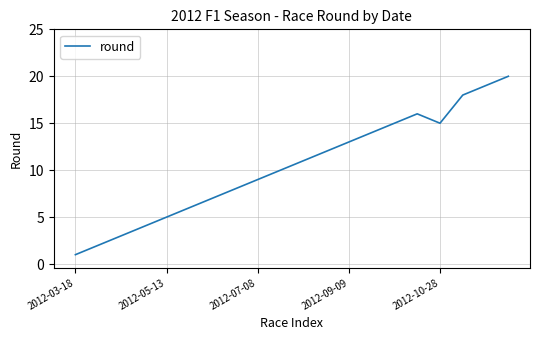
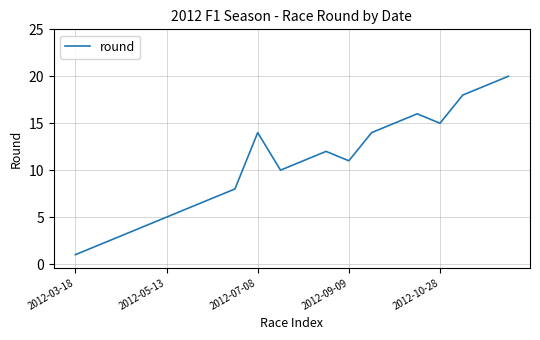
2012-07-08: 9 -> 14
2012-09-09: 13 -> 11
